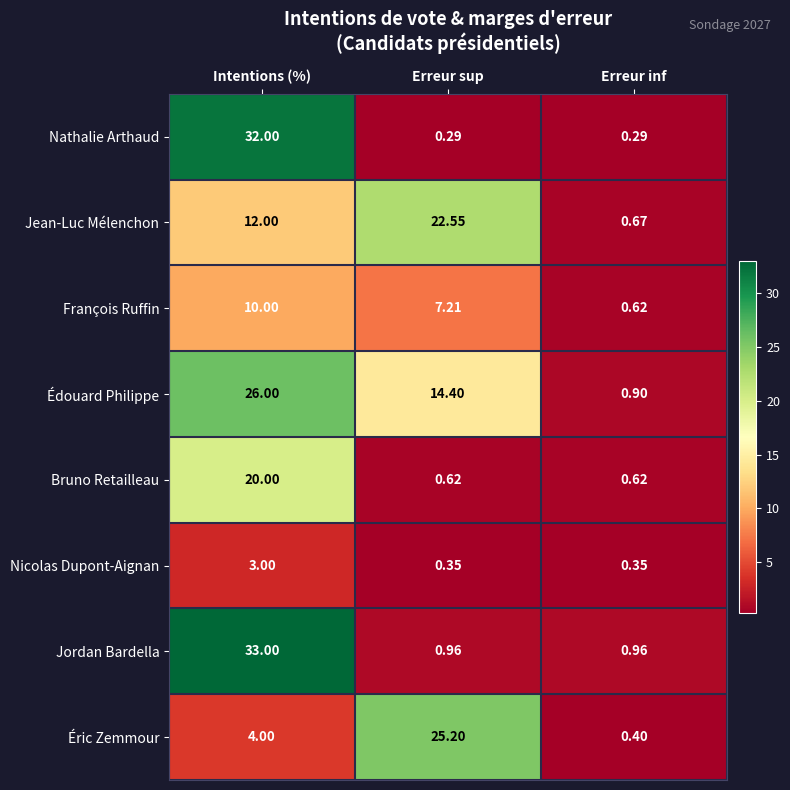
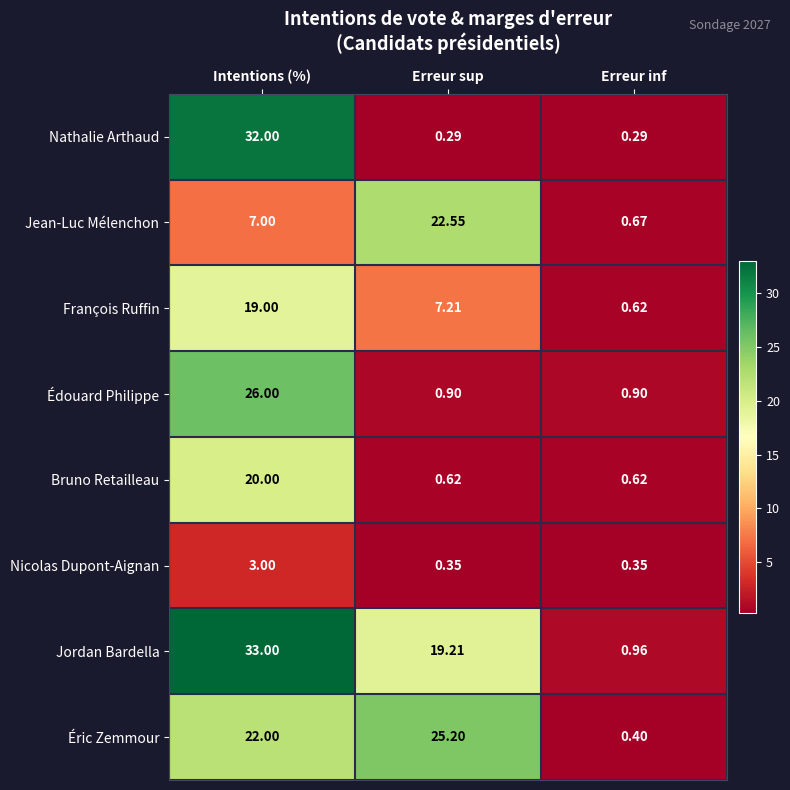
Jean-Luc Mélenchon, Intentions (%): 12.00 -> 7.00
François Ruffin, Intentions (%): 10.00 -> 19.00
Édouard Philippe, Erreur sup: 14.40 -> 0.90
Jordan Bardella, Erreur sup: 0.96 -> 19.21
Éric Zemmour, Intentions (%): 4.00 -> 22.00
